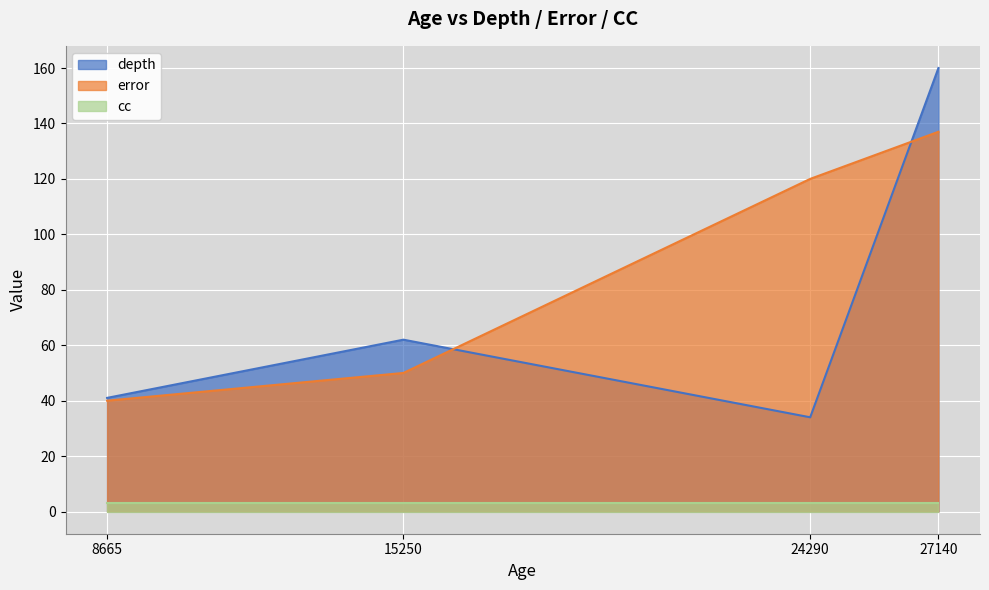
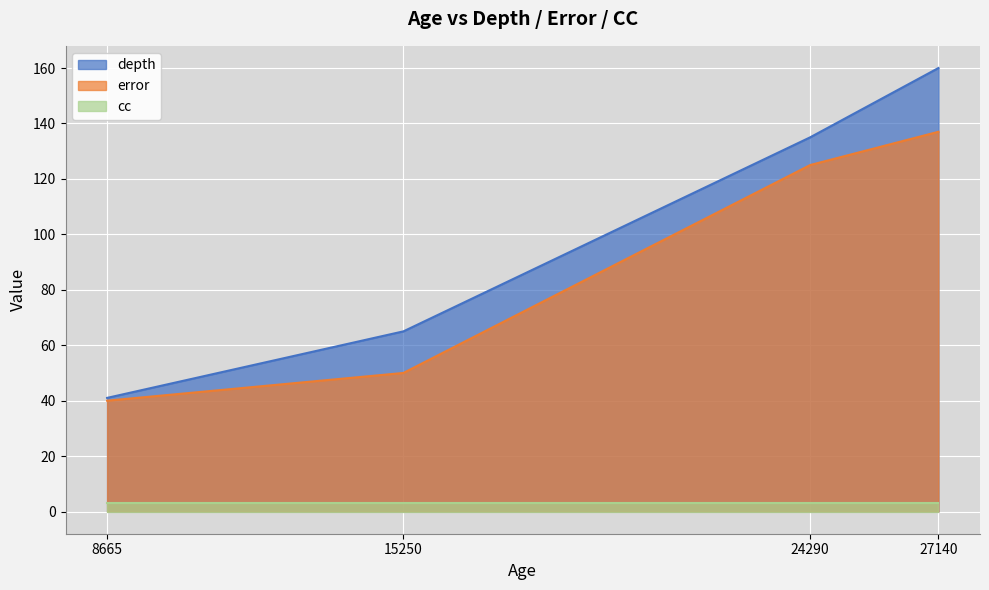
depth, 15250: 62 -> 65
depth, 24290: 34 -> 135
error, 24290: 120 -> 125
